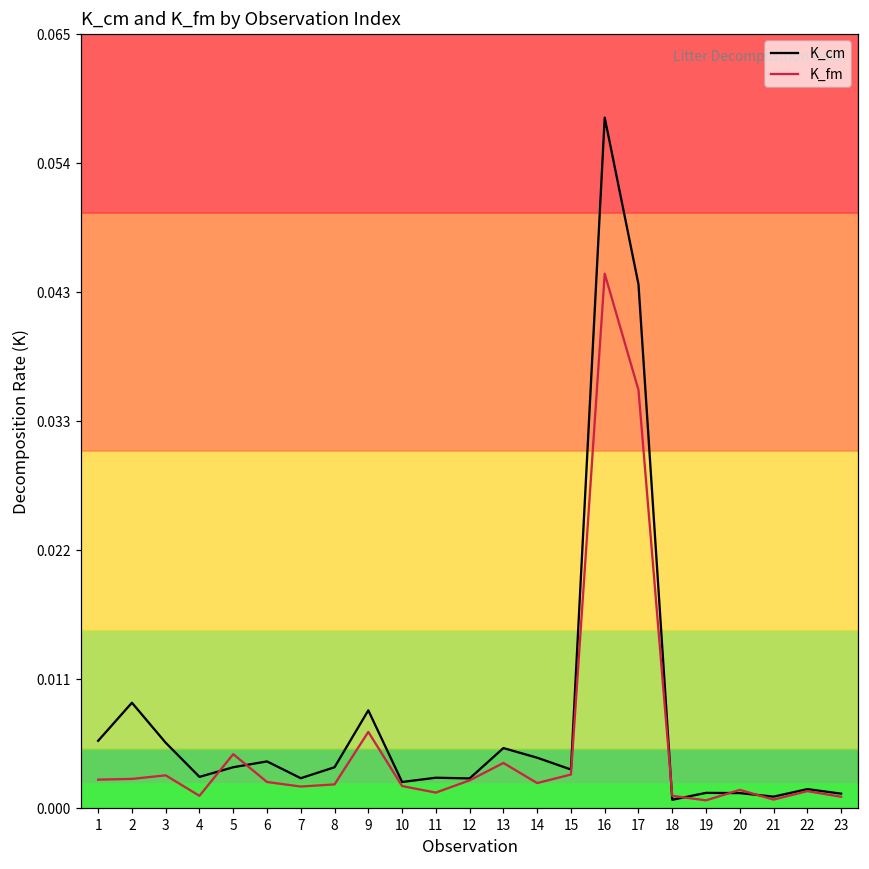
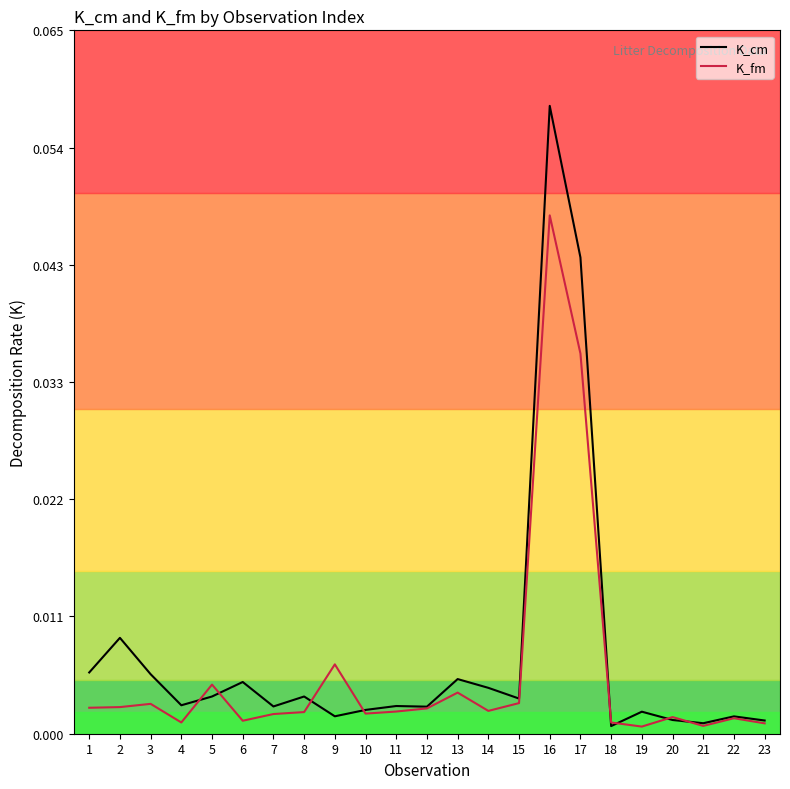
K_cm, 6: 0.0039 -> 0.0048
K_fm, 6: 0.0022 -> 0.0012
K_cm, 9: 0.0082 -> 0.0016
K_fm, 11: 0.0013 -> 0.0021
K_fm, 16: 0.0449 -> 0.0479
K_cm, 19: 0.0013 -> 0.0020
